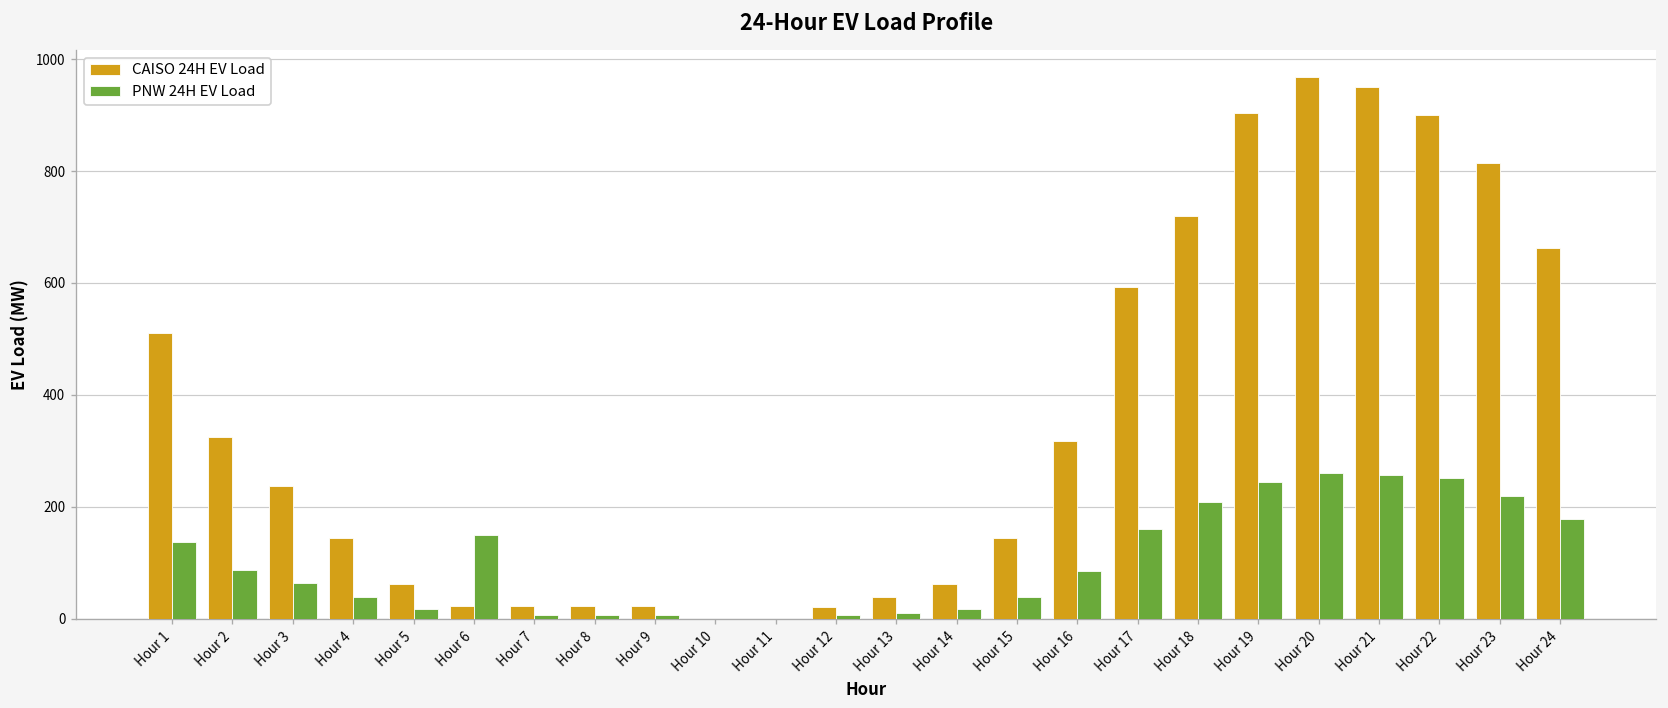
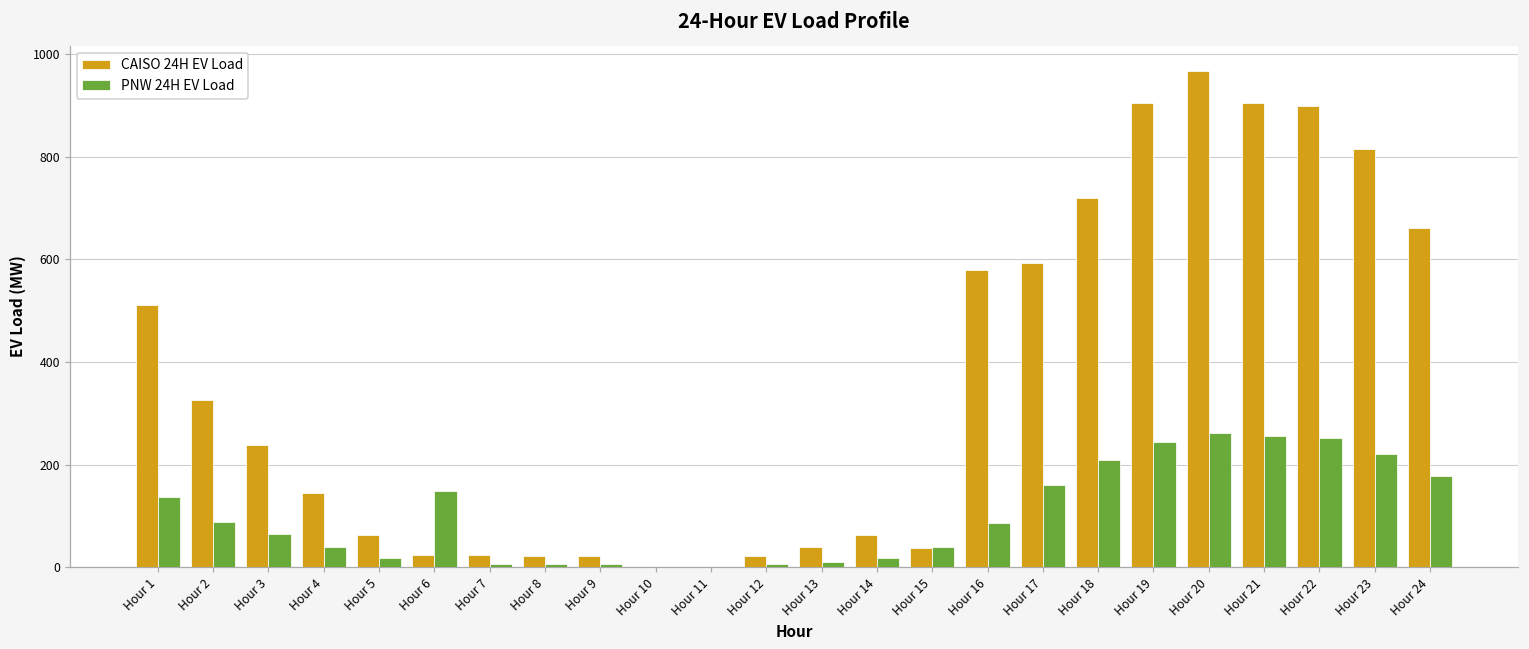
CAISO 24H EV Load, Hour 15: 140 -> 40
CAISO 24H EV Load, Hour 16: 320 -> 580
CAISO 24H EV Load, Hour 21: 950 -> 900
